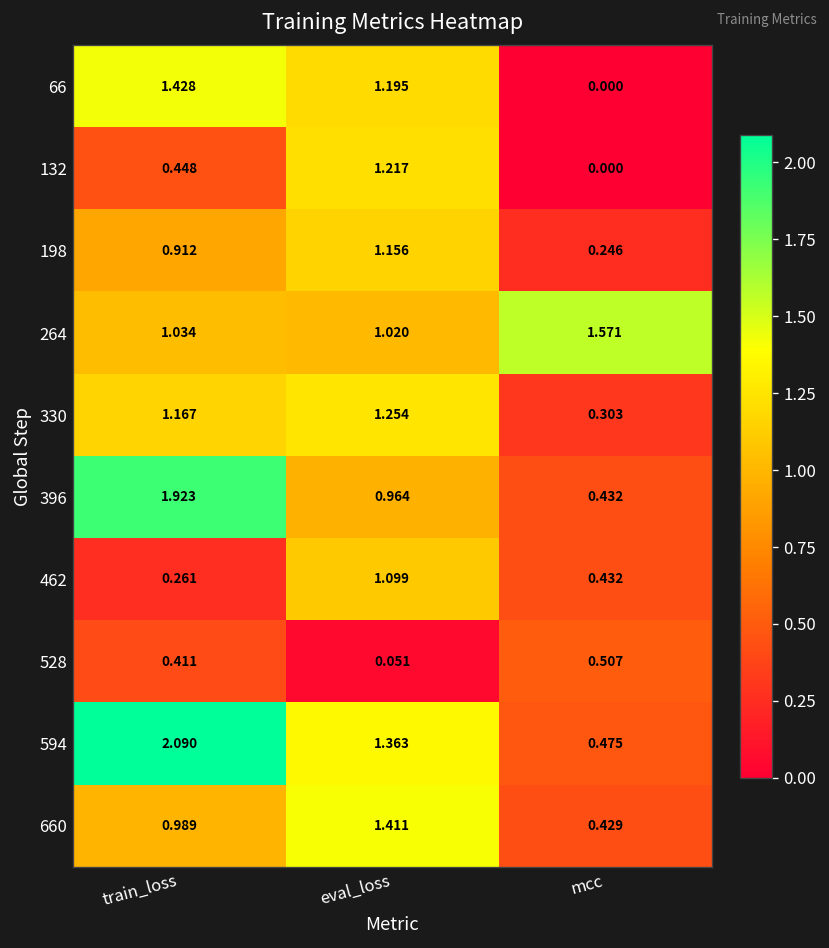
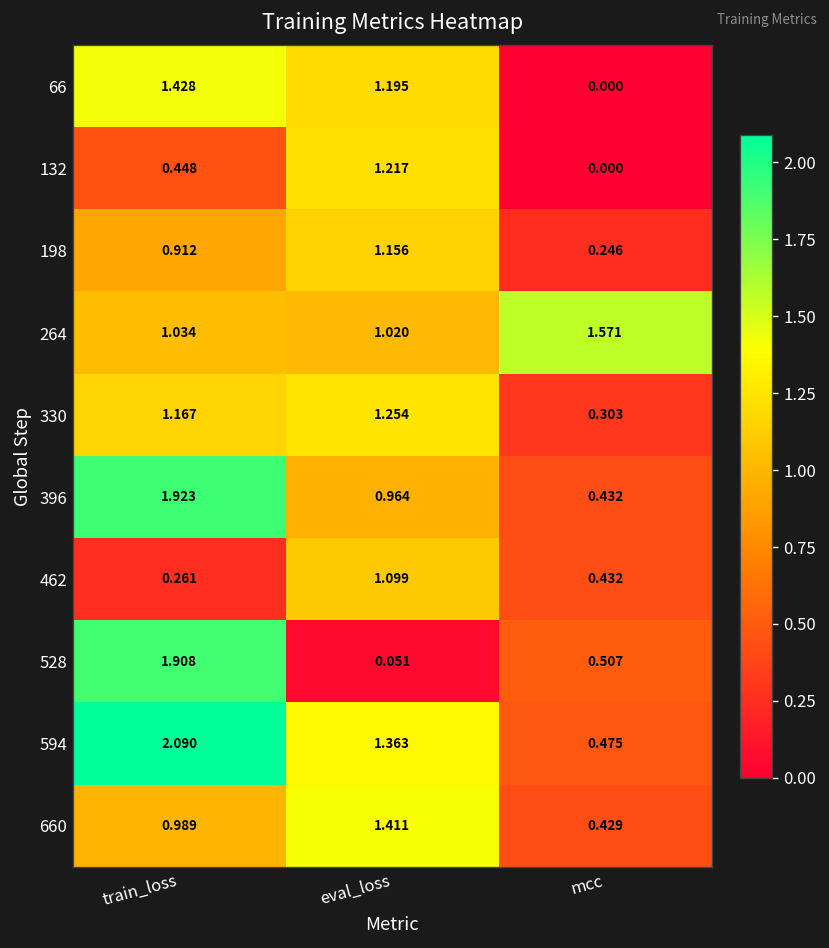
528, train_loss: 0.411 -> 1.908
